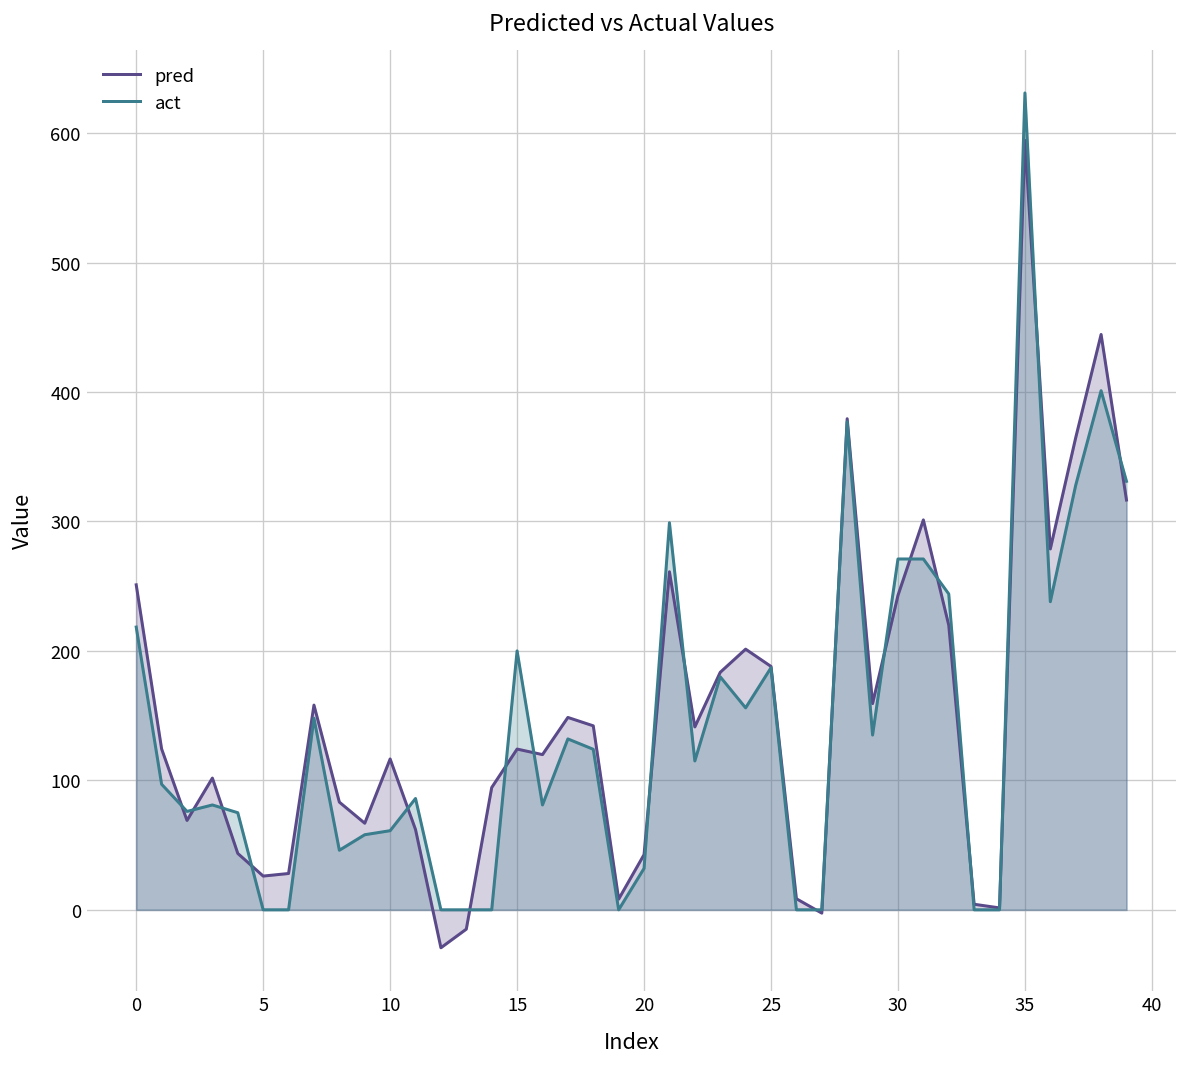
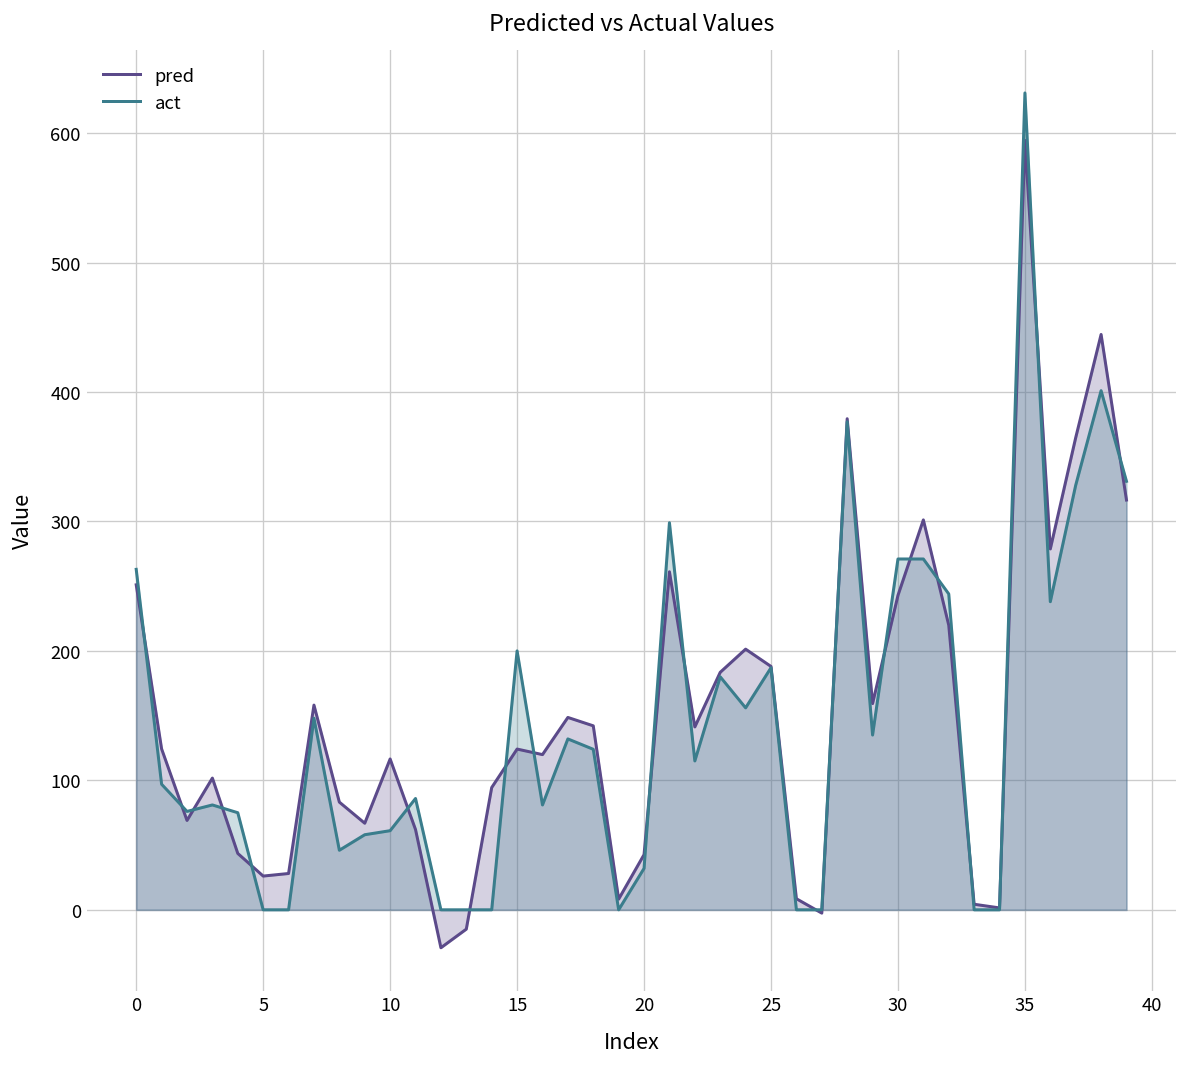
act, 0: 218 -> 263
